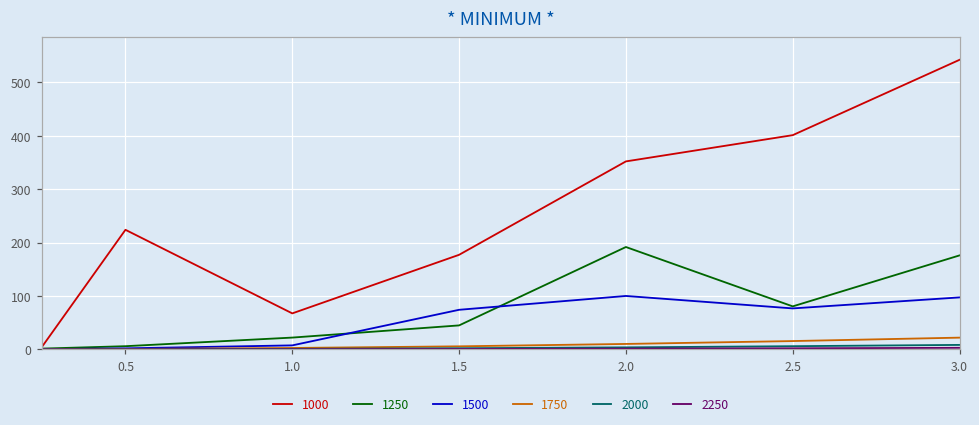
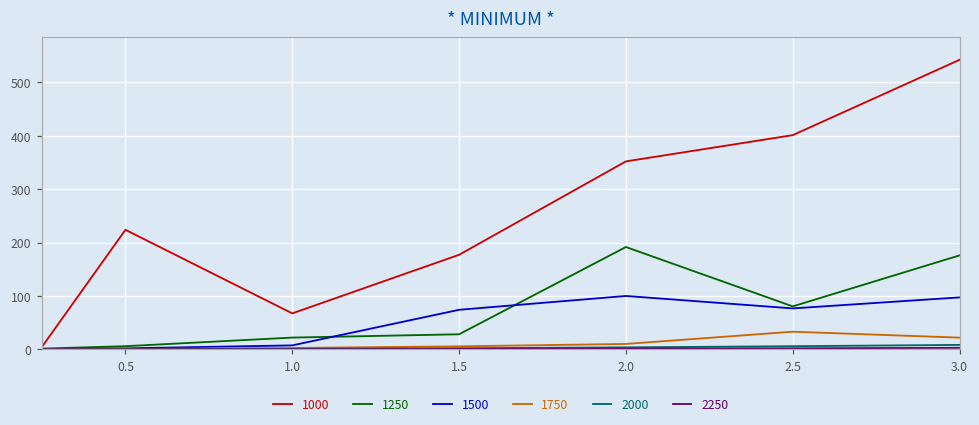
1250, 1.5: 50 -> 30
1750, 2.5: 20 -> 30
